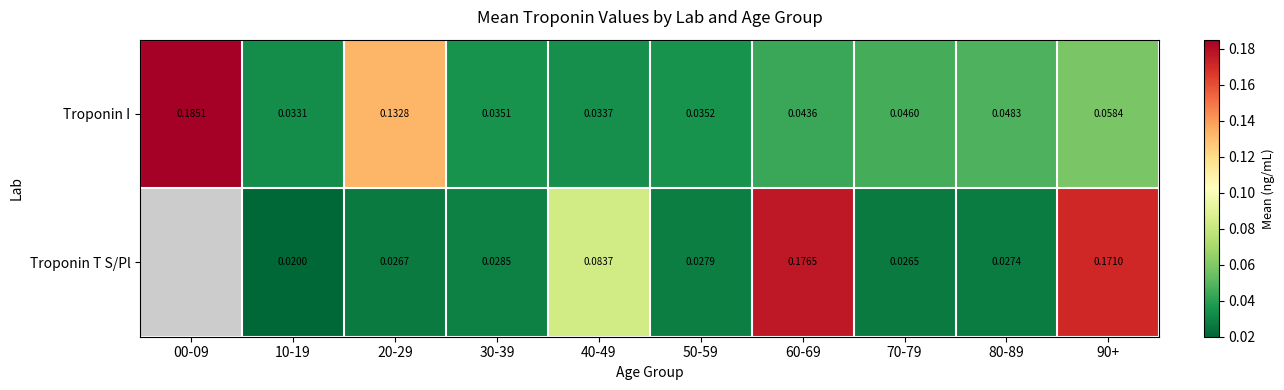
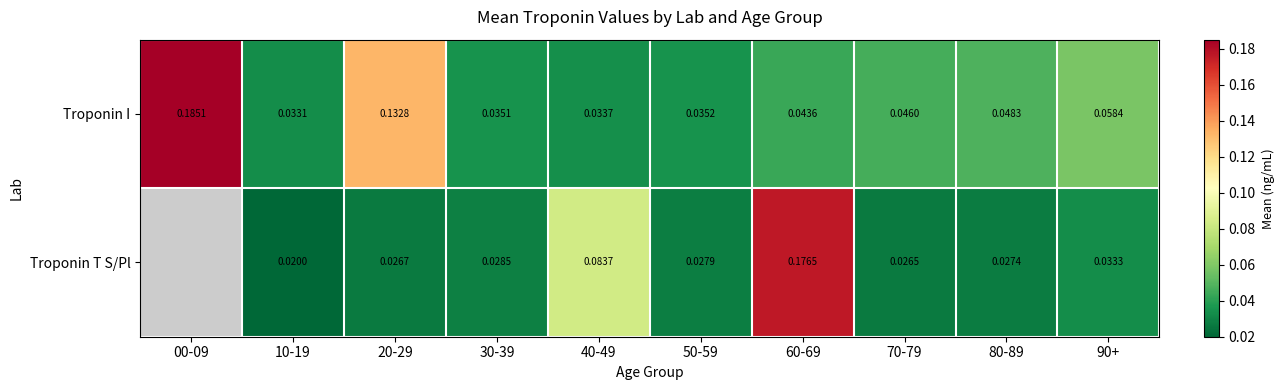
Troponin T S/Pl, 90+: 0.1710 -> 0.0333
